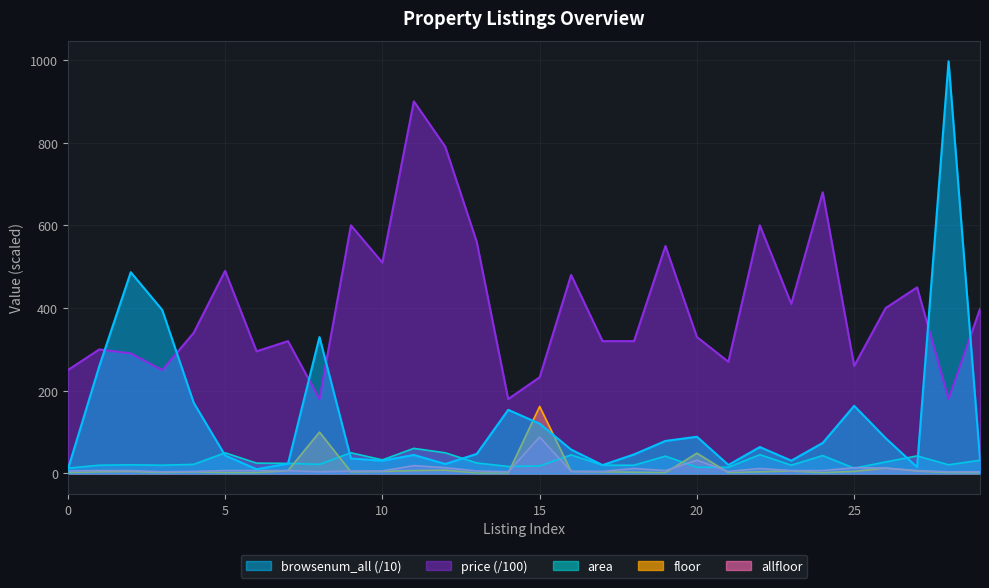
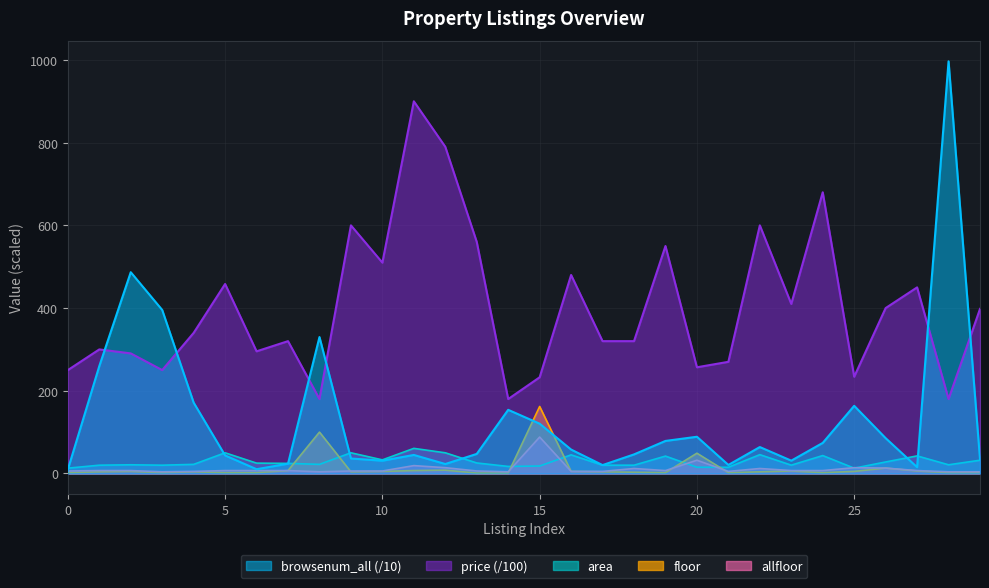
price (/100), 5: 490 -> 460
price (/100), 20: 330 -> 260
price (/100), 25: 260 -> 230
